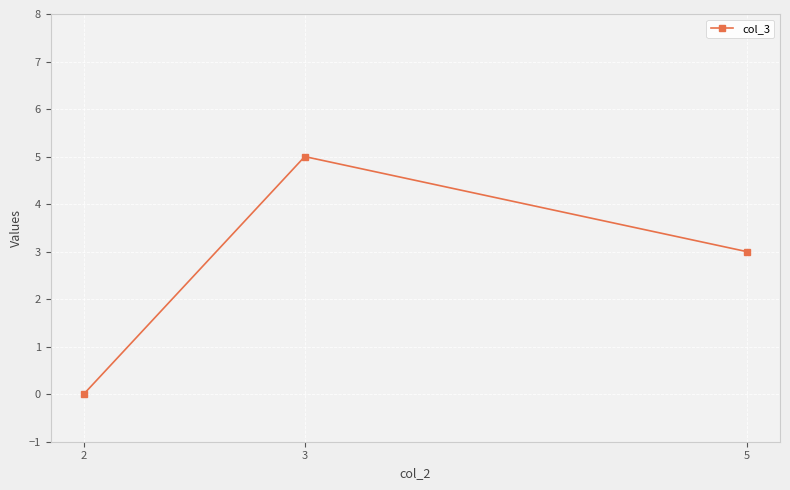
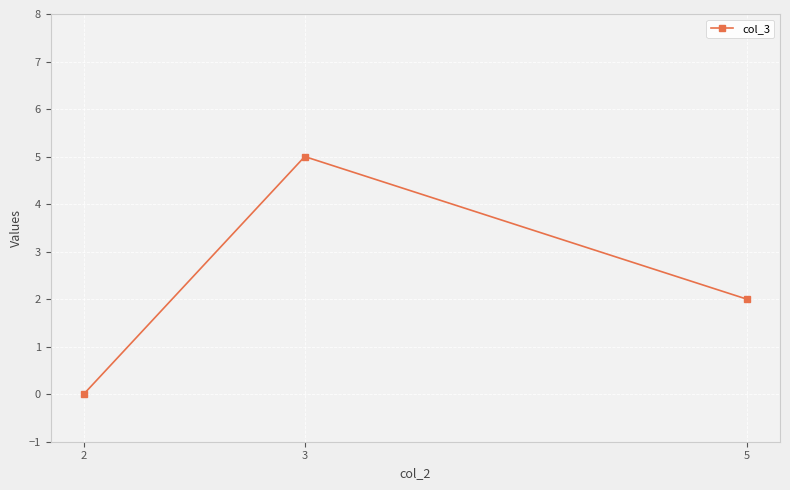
5: 3 -> 2
